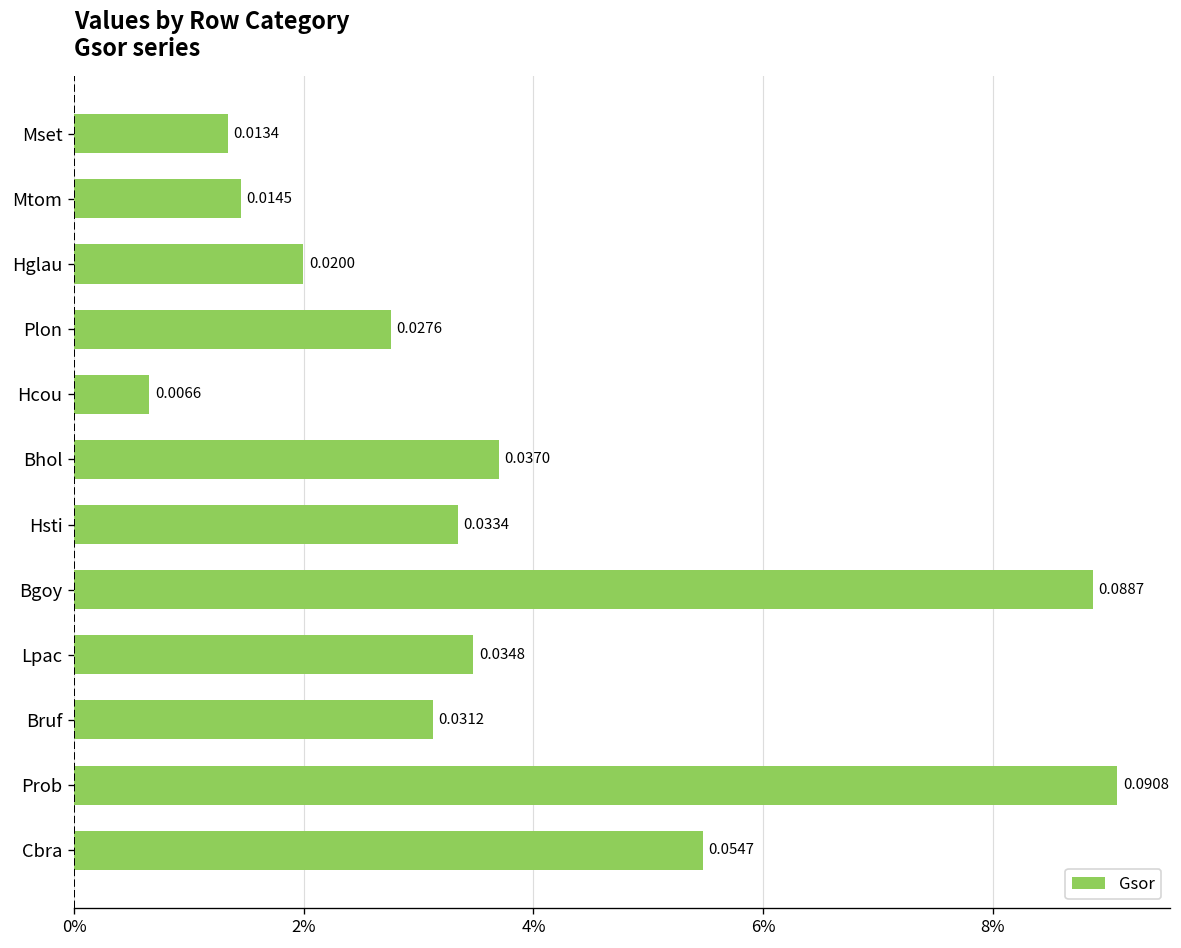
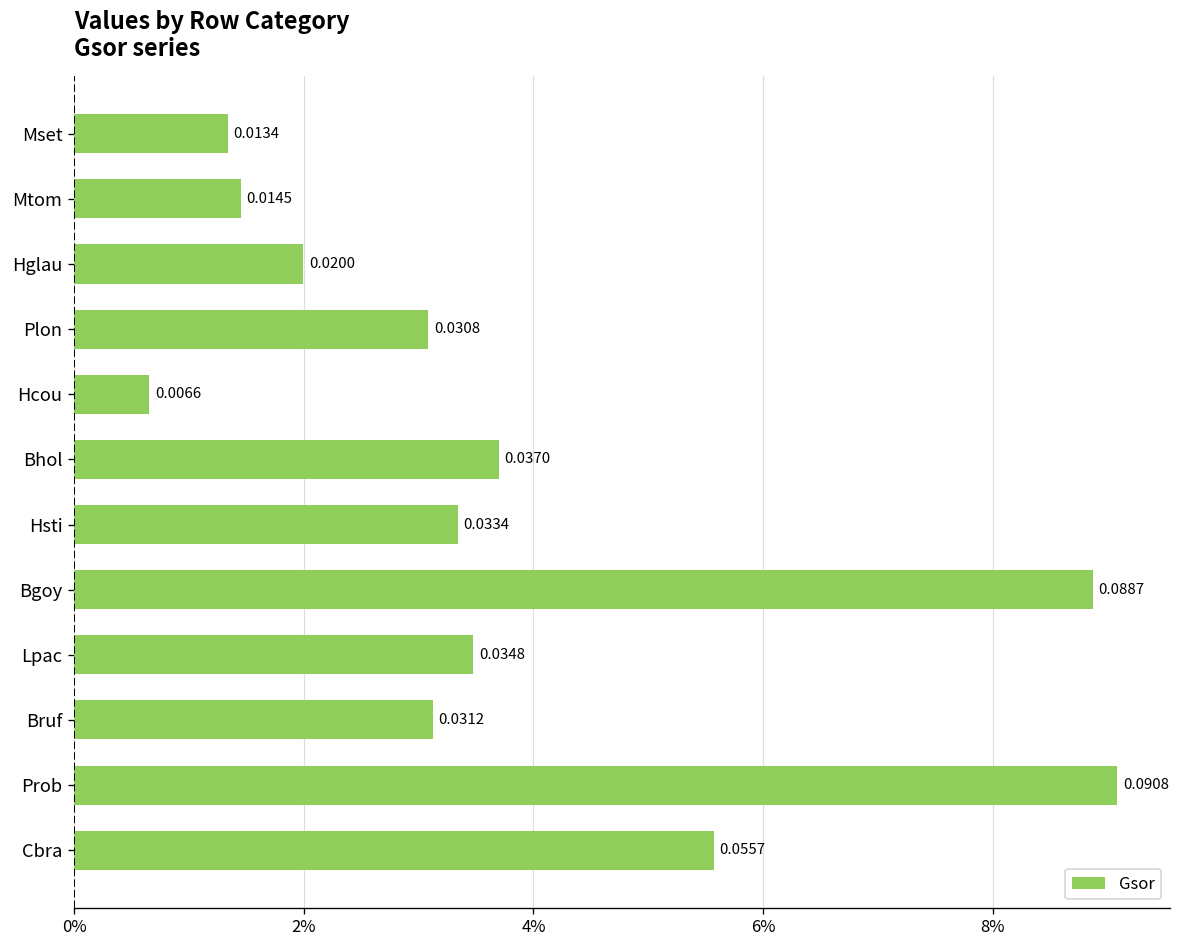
Plon: 0.0276 -> 0.0308
Cbra: 0.0547 -> 0.0557
